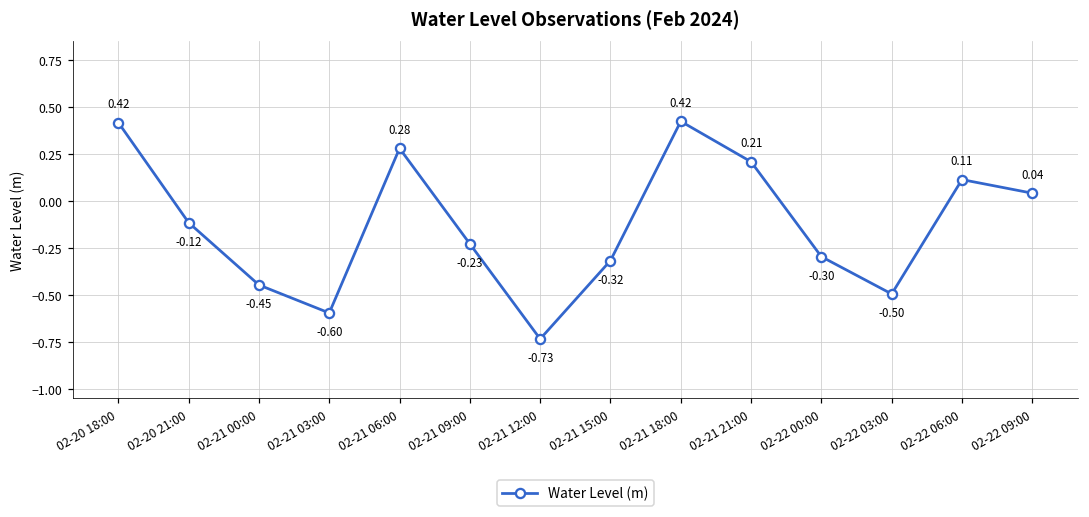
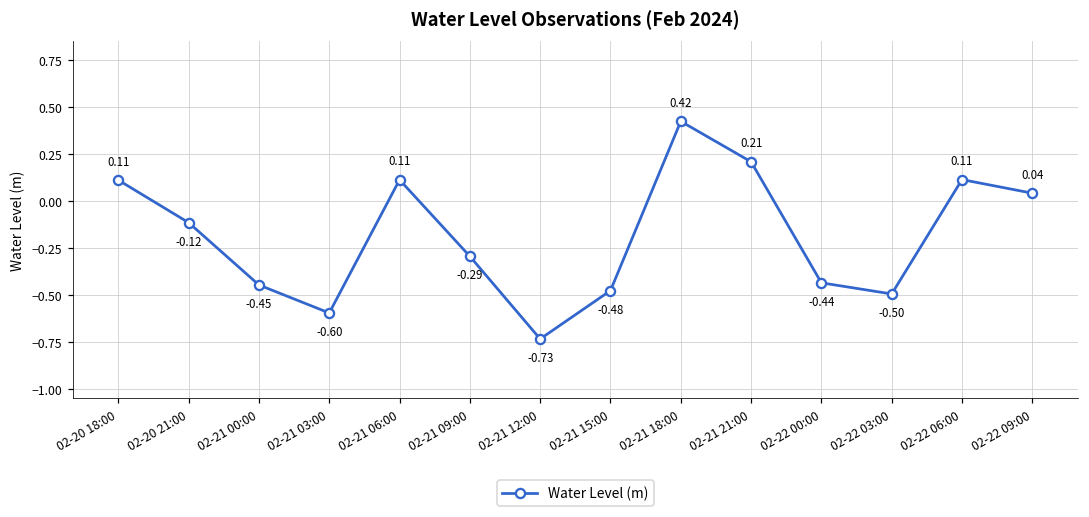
02-20 18:00: 0.42 -> 0.11
02-21 06:00: 0.28 -> 0.11
02-21 09:00: -0.23 -> -0.29
02-21 15:00: -0.32 -> -0.48
02-22 00:00: -0.30 -> -0.44
